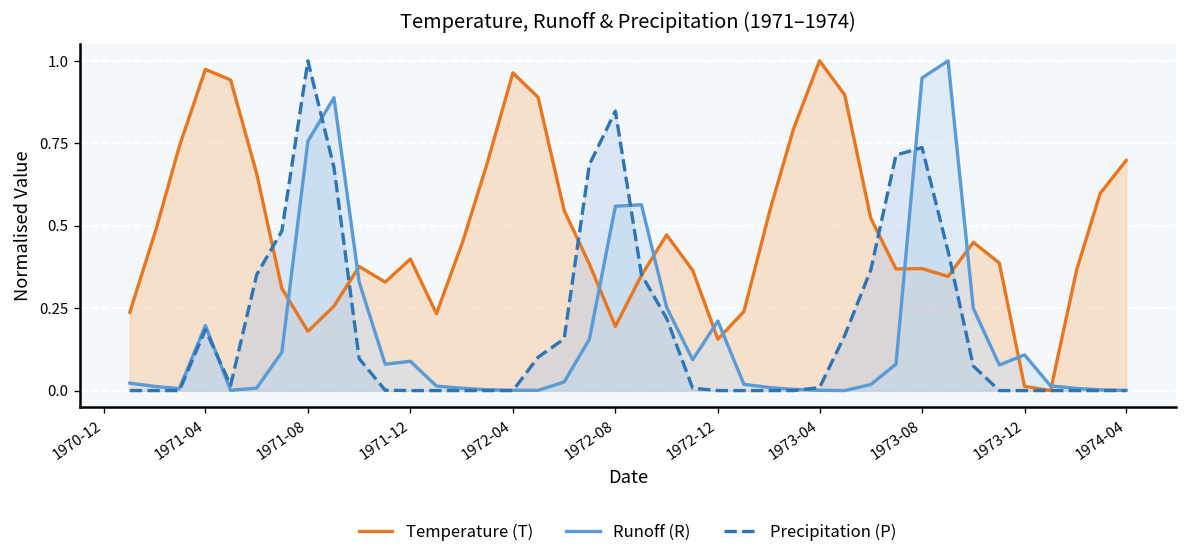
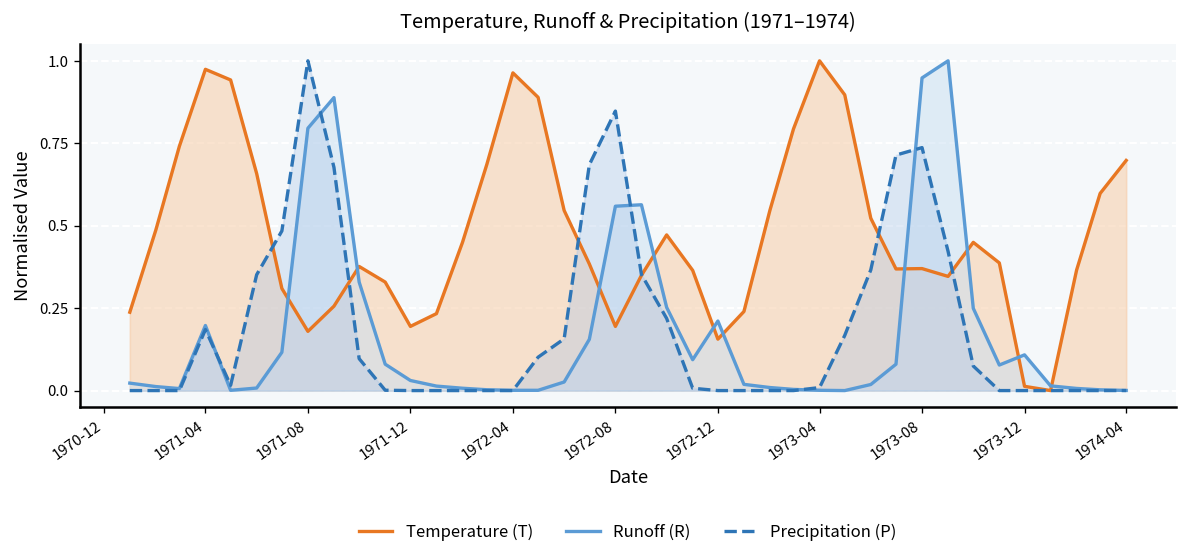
Runoff (R), 1971-08: 0.76 -> 0.80
Temperature (T), 1971-12: 0.40 -> 0.19
Runoff (R), 1971-12: 0.09 -> 0.03
